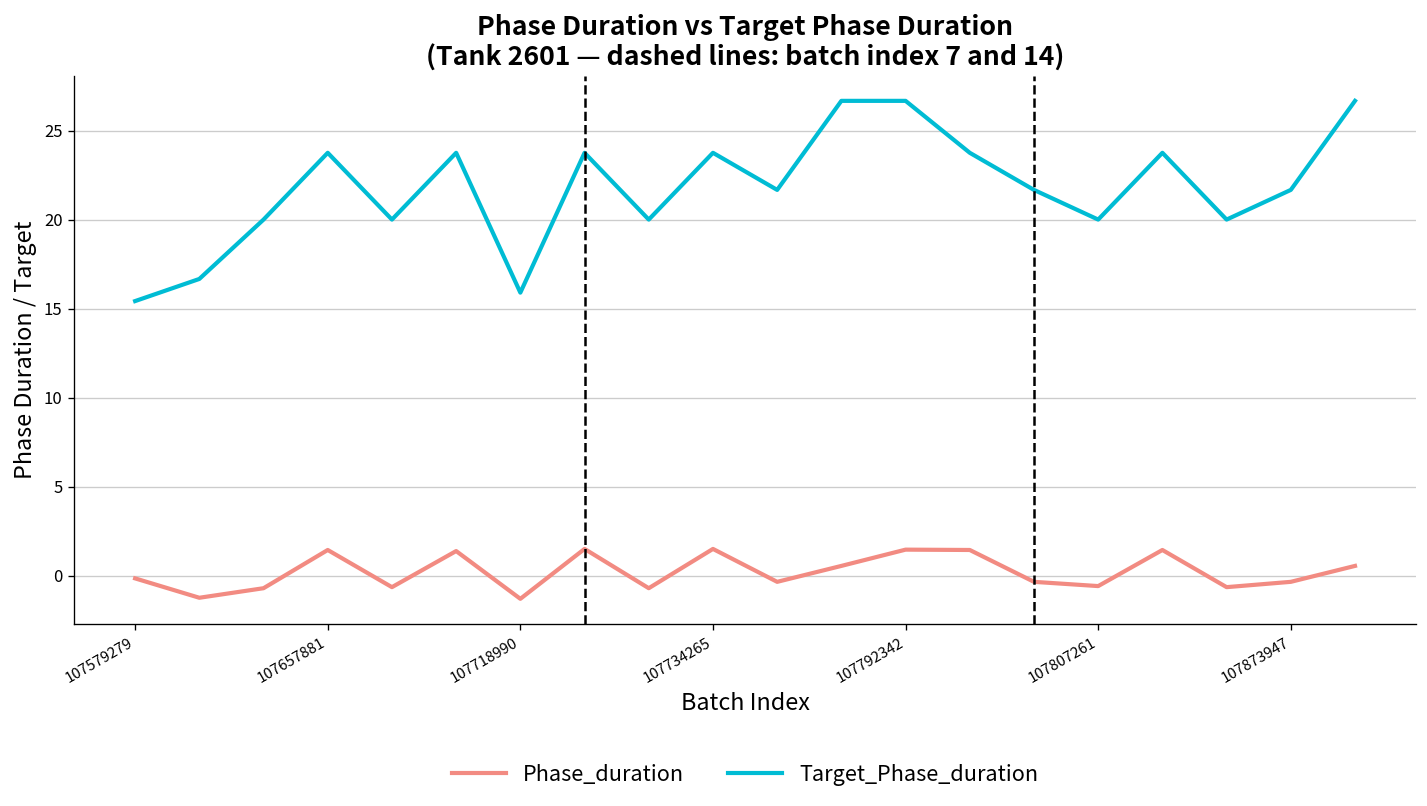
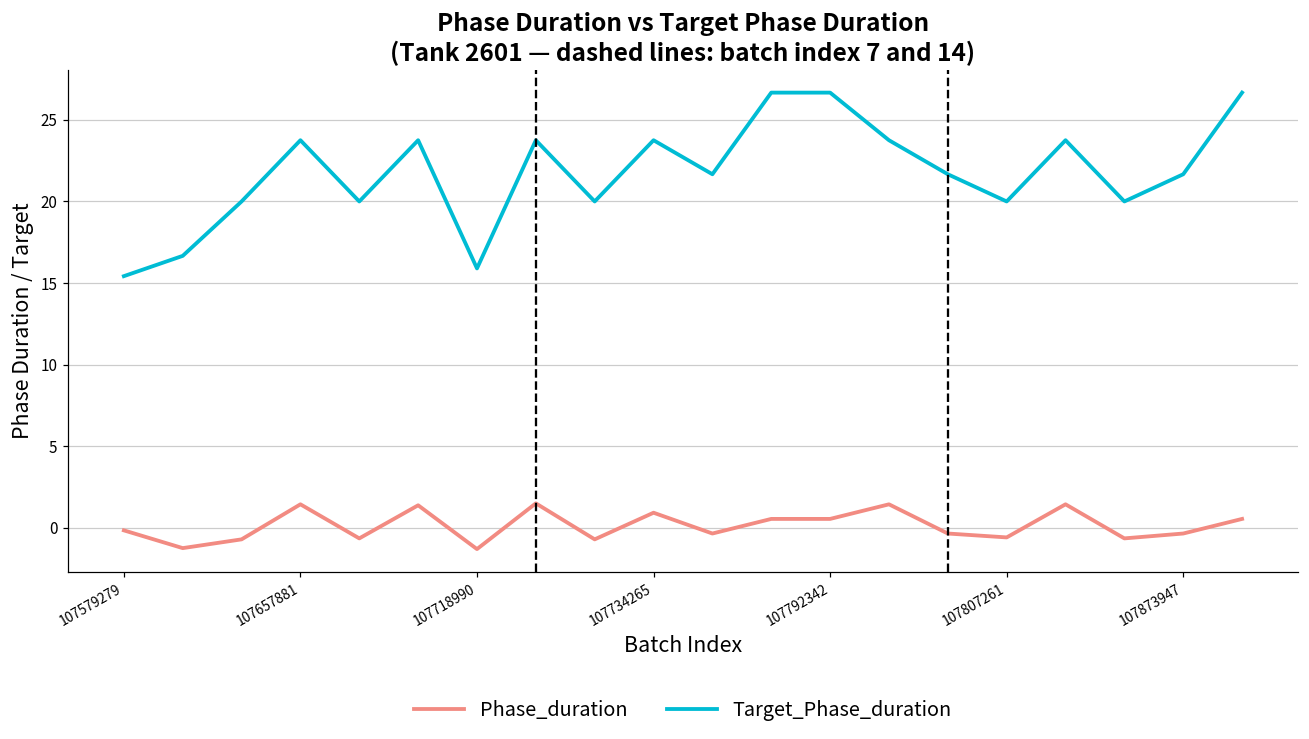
Phase_duration, 107734265: 1.5 -> 0.9
Phase_duration, 107792342: 1.5 -> 0.6
